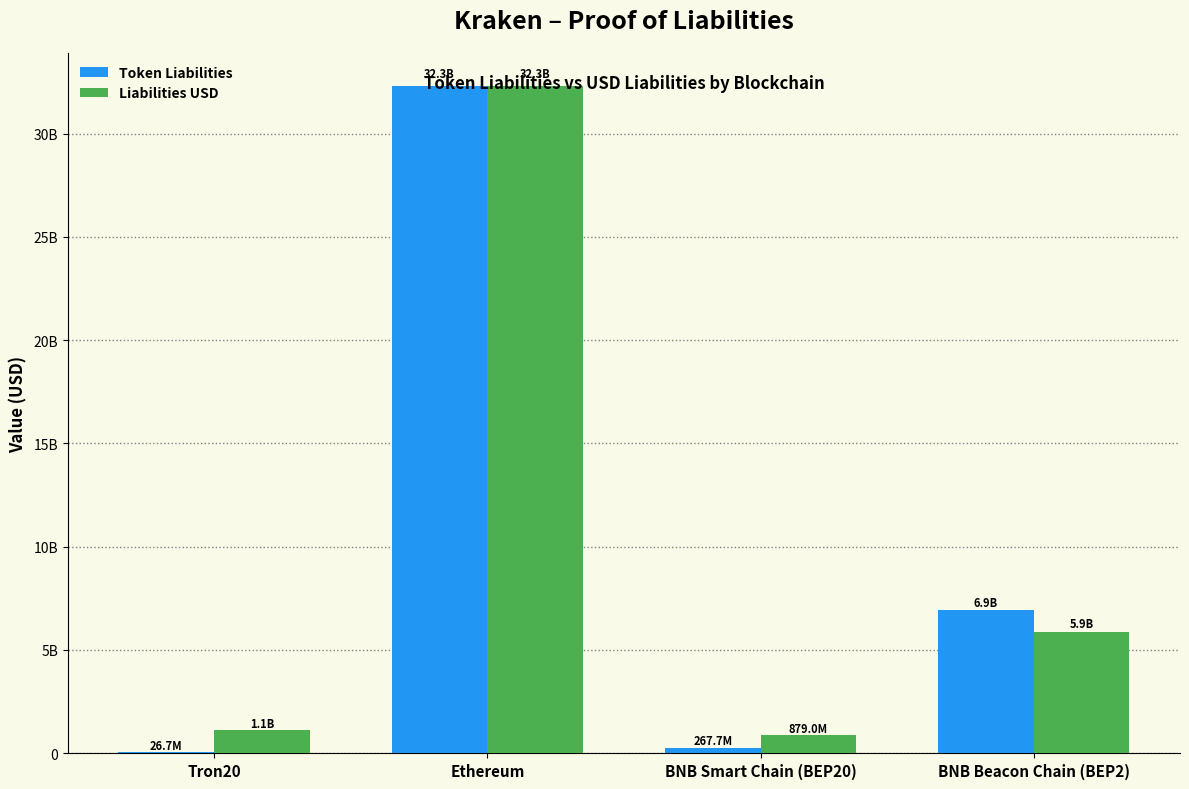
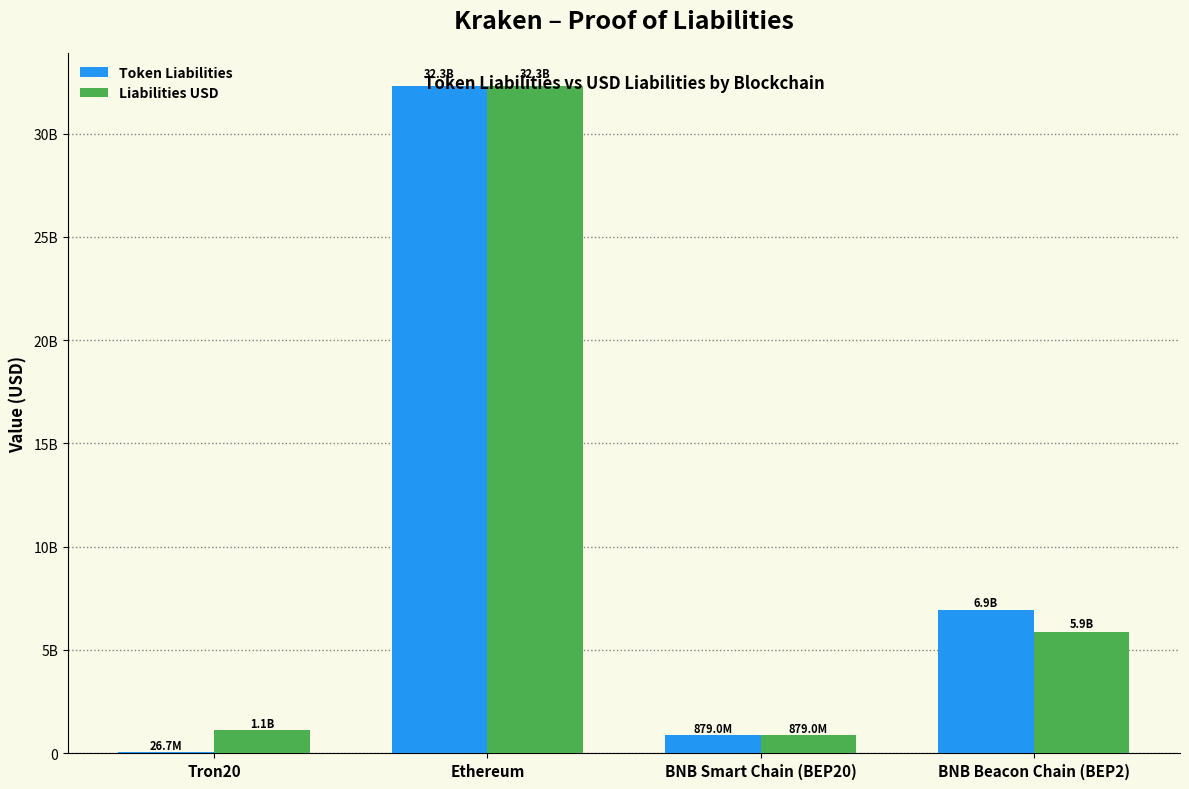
Token Liabilities, BNB Smart Chain (BEP20): 267.7M -> 879.0M
